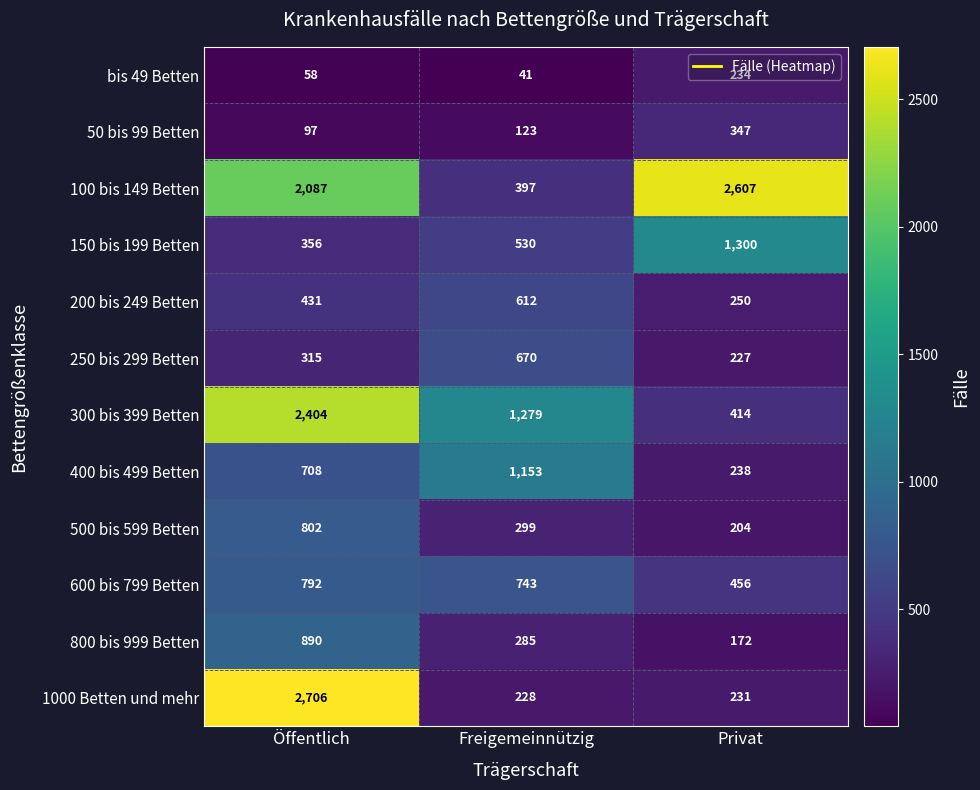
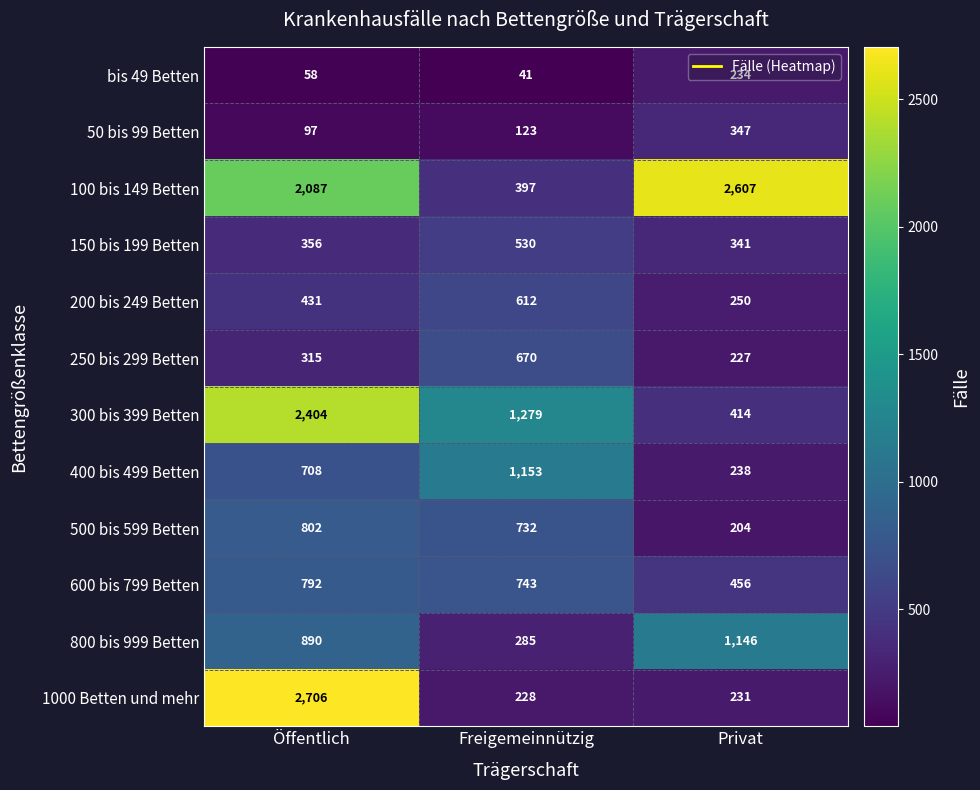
150 bis 199 Betten, Privat: 1,300 -> 341
500 bis 599 Betten, Freigemeinnützig: 299 -> 732
800 bis 999 Betten, Privat: 172 -> 1,146
